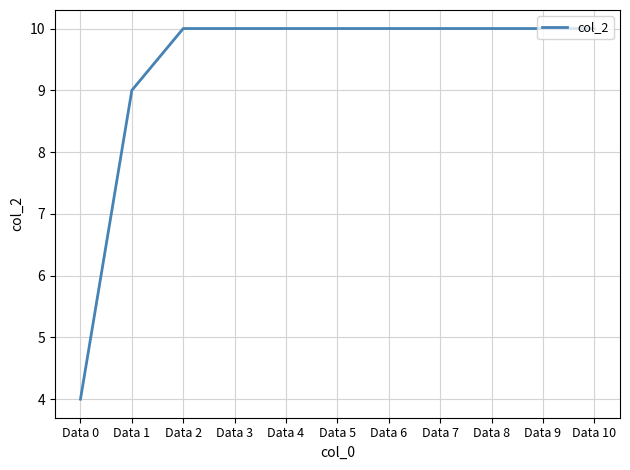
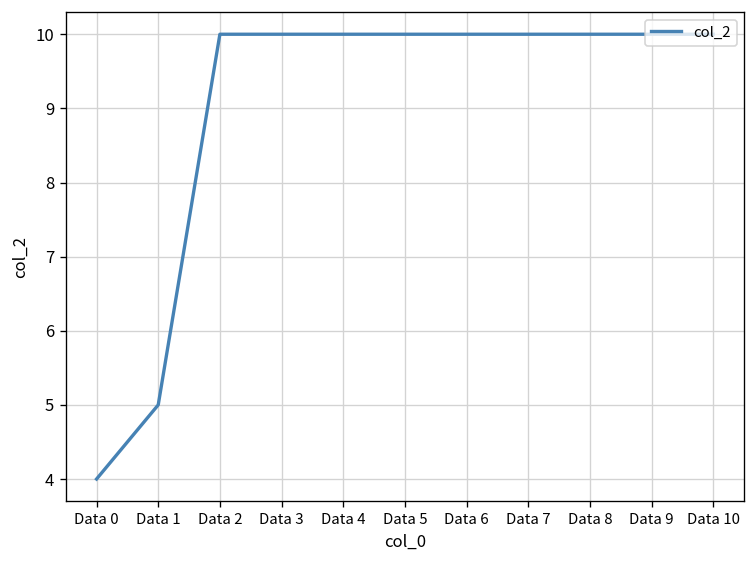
Data 1: 9 -> 5
